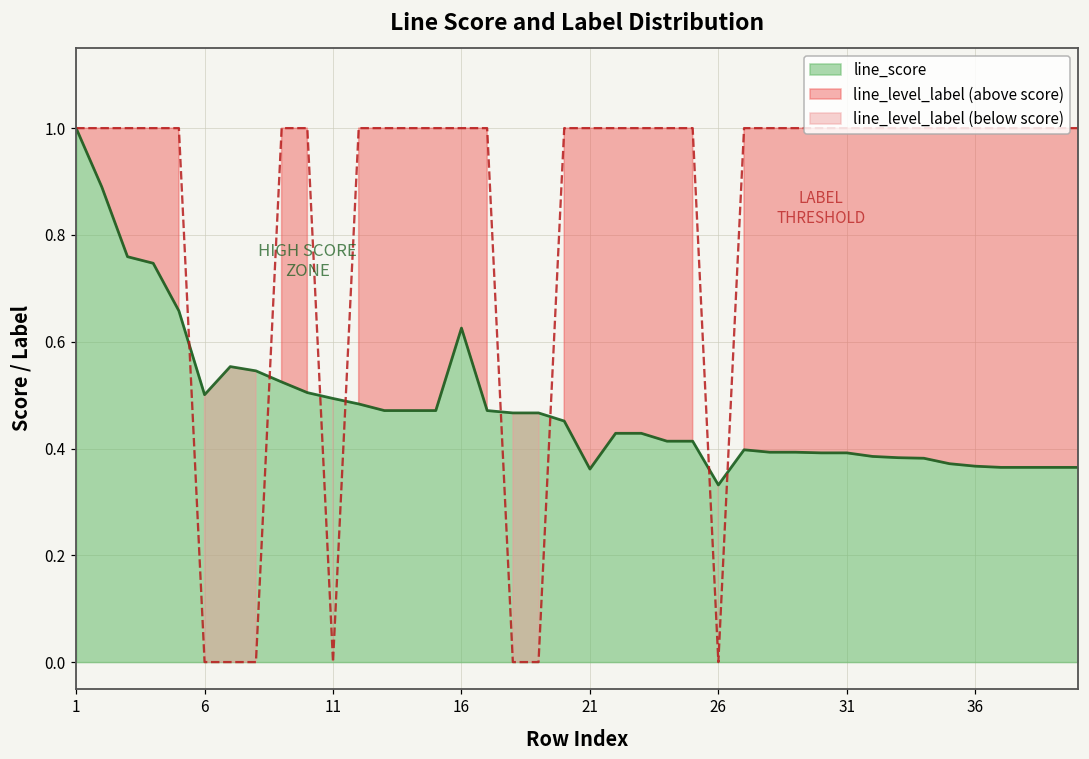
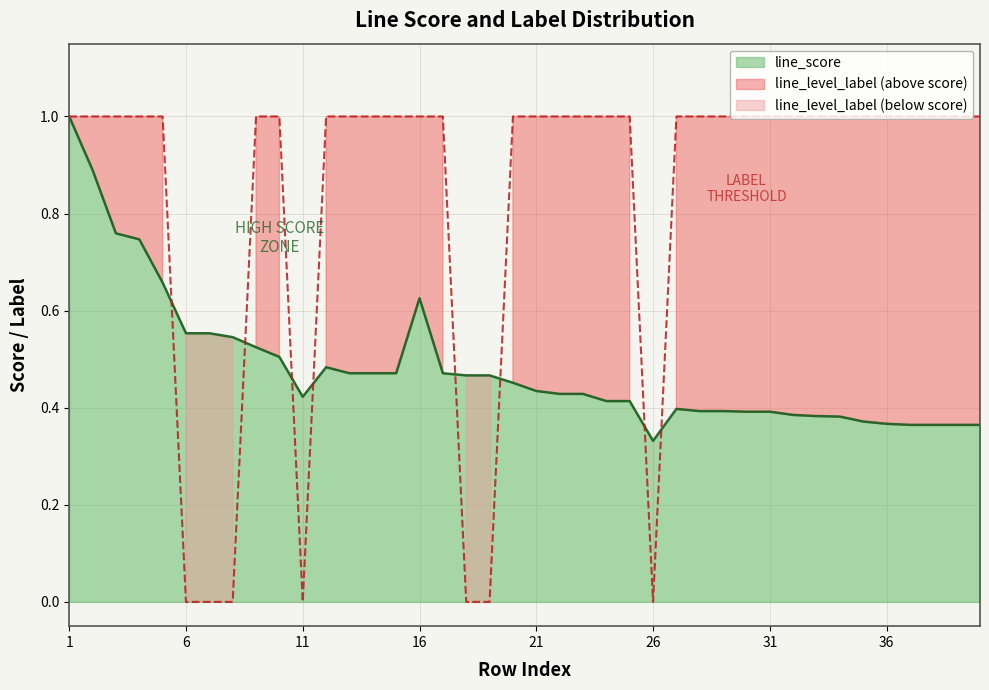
line_score, 6: 0.50 -> 0.55
line_score, 11: 0.49 -> 0.42
line_score, 21: 0.36 -> 0.43
